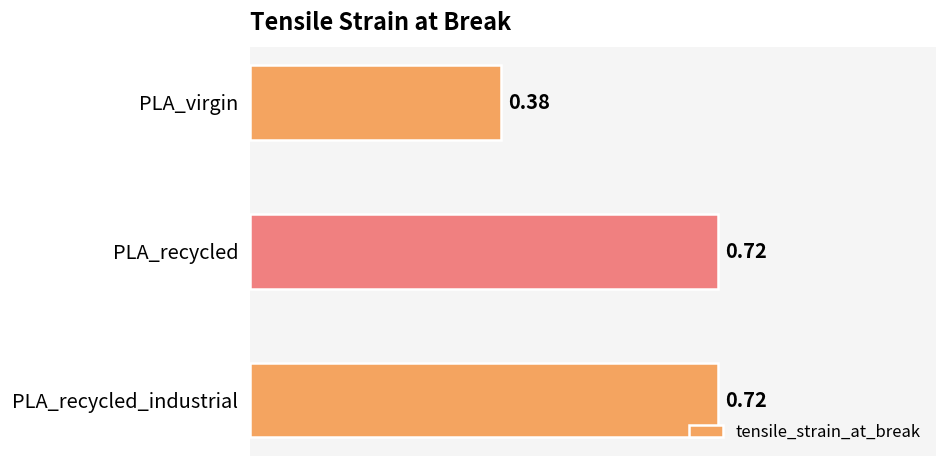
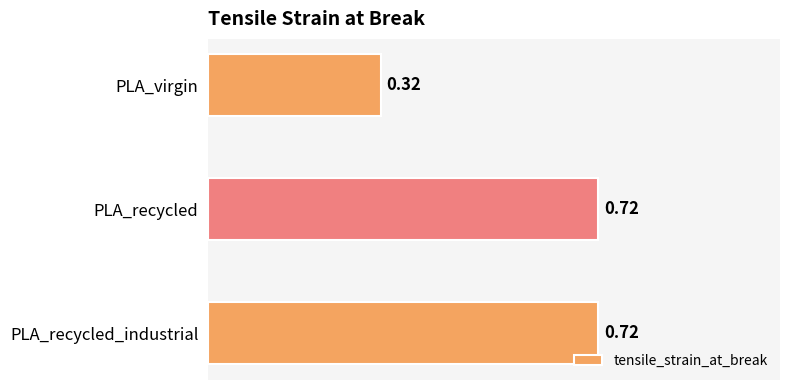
PLA_virgin: 0.38 -> 0.32
